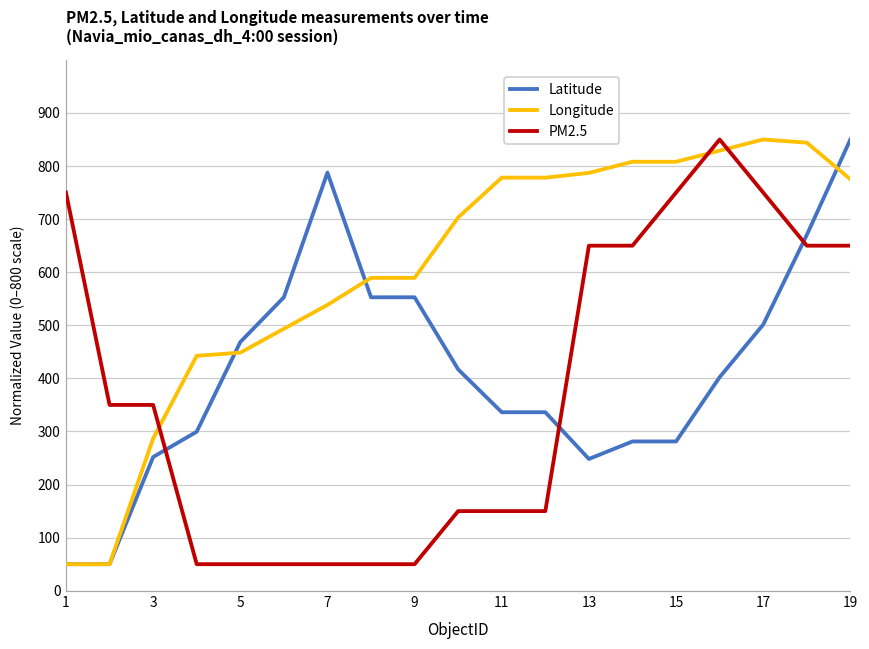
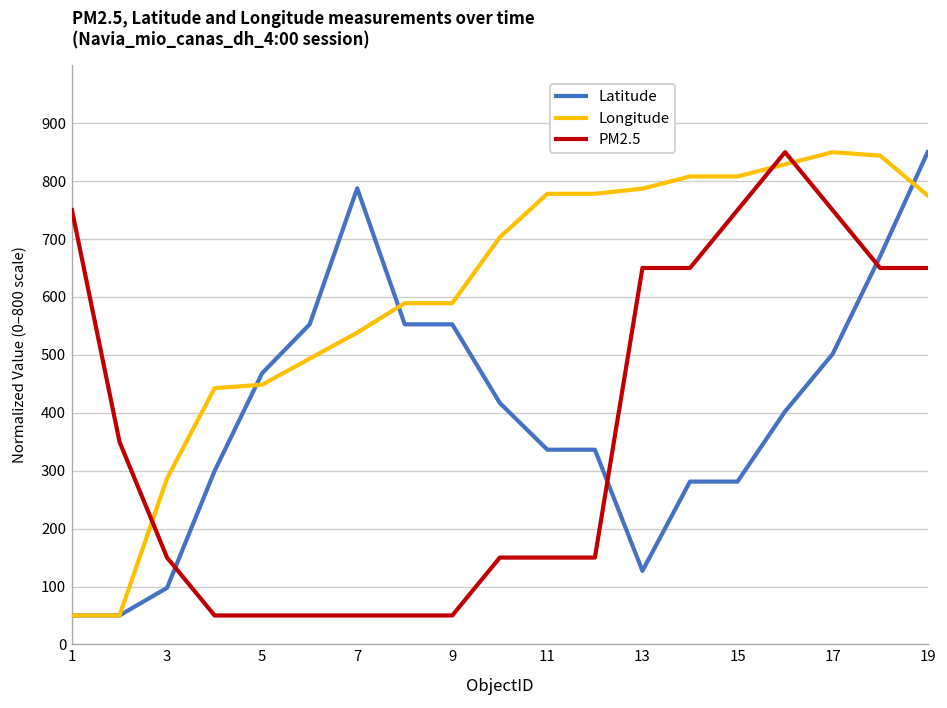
Latitude, 3: 250 -> 100
PM2.5, 3: 350 -> 150
Latitude, 13: 250 -> 130
